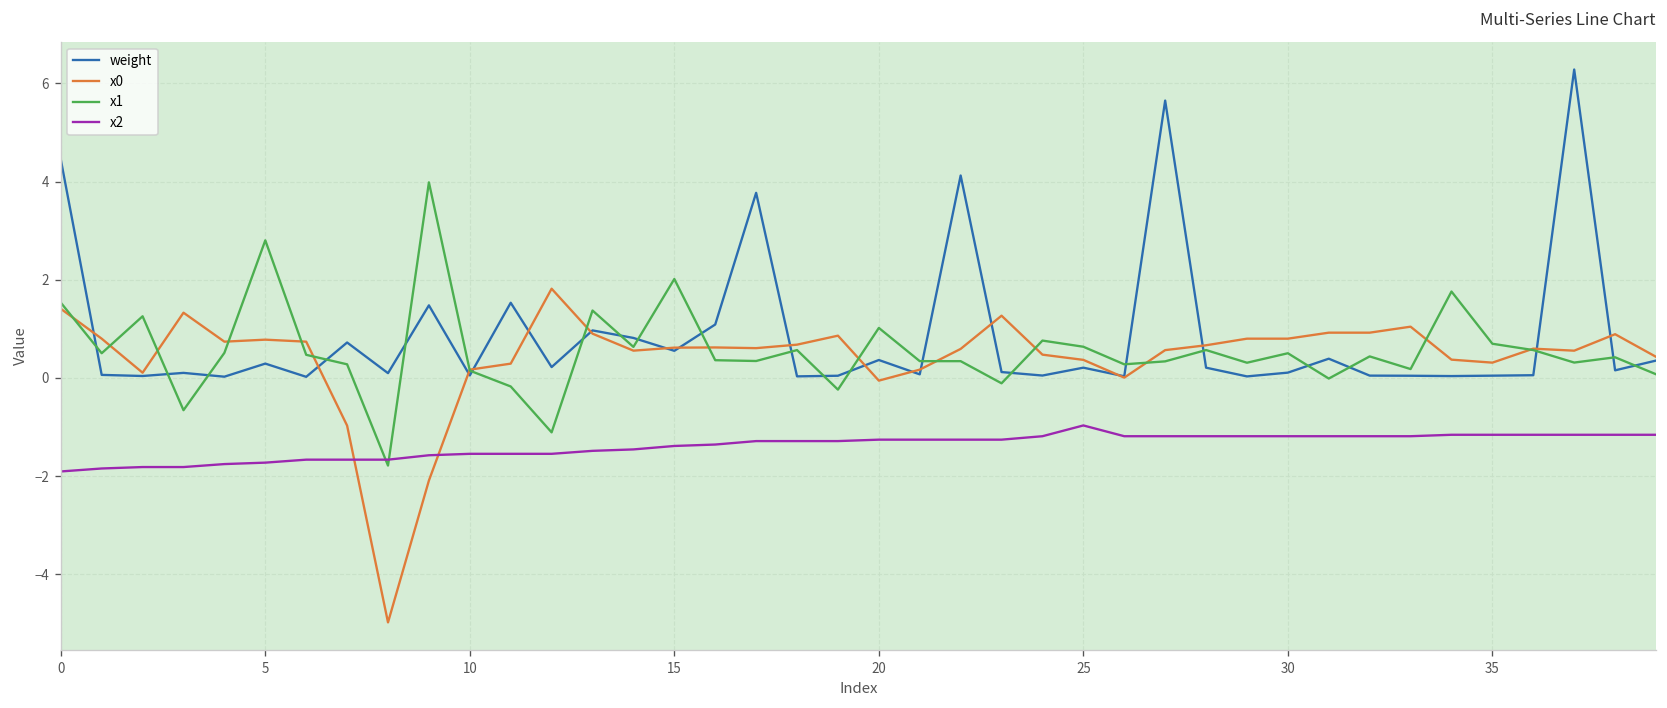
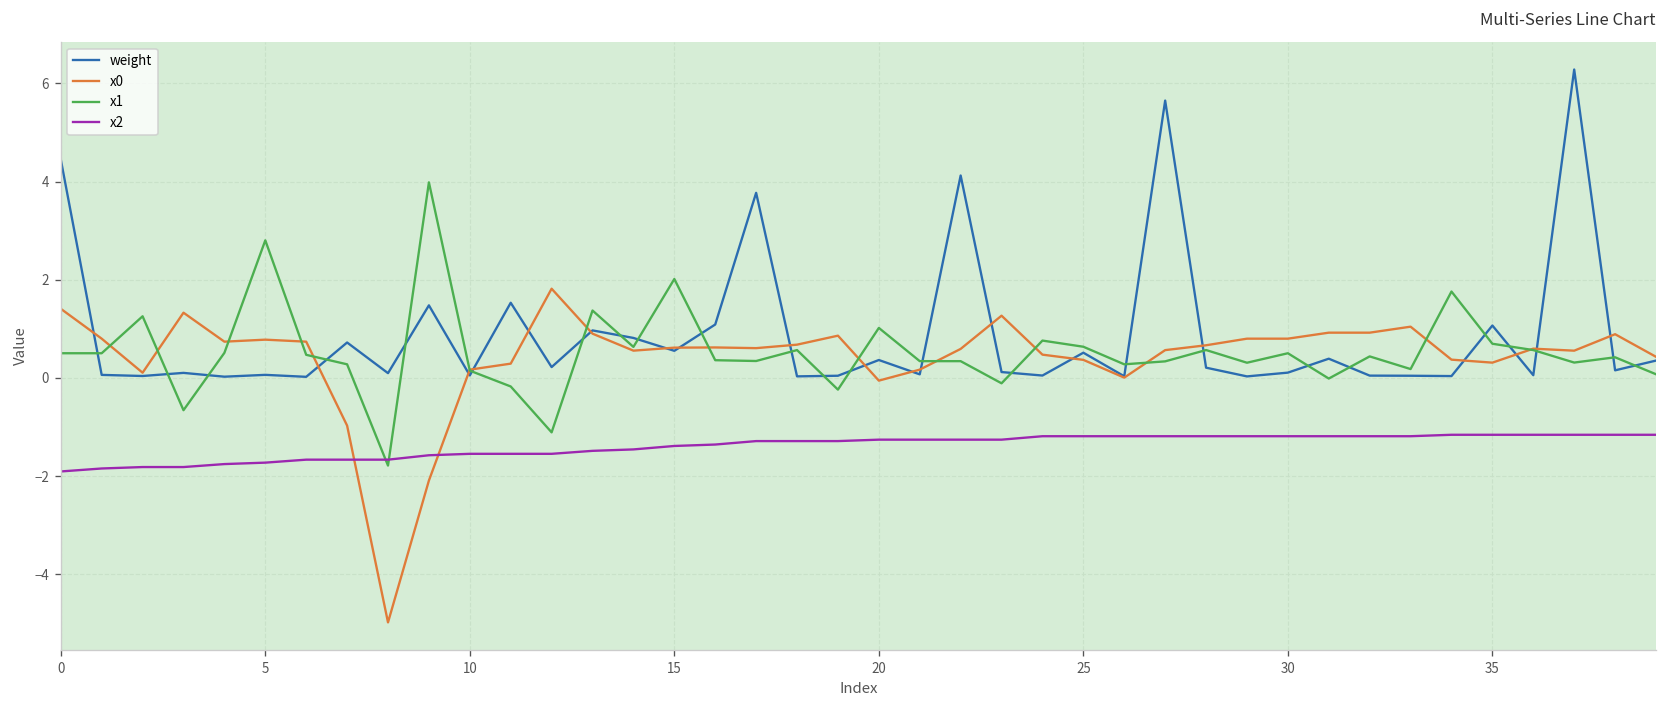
x1, 0: 1.5 -> 0.5
weight, 5: 0.3 -> 0.1
weight, 25: 0.2 -> 0.5
x2, 25: -1.0 -> -1.2
weight, 35: 0.0 -> 1.1
